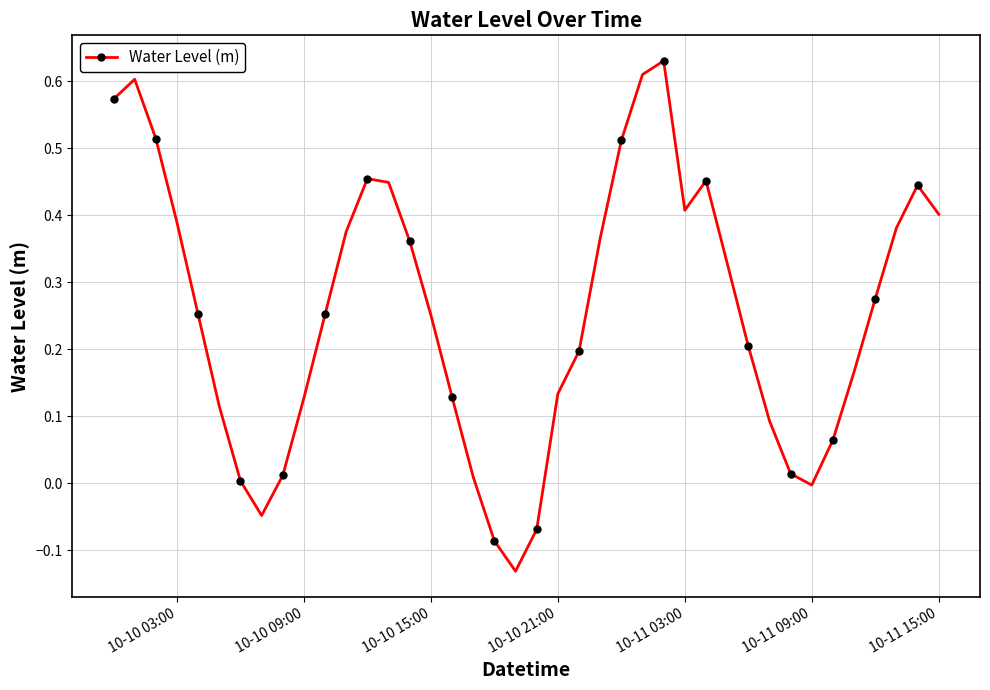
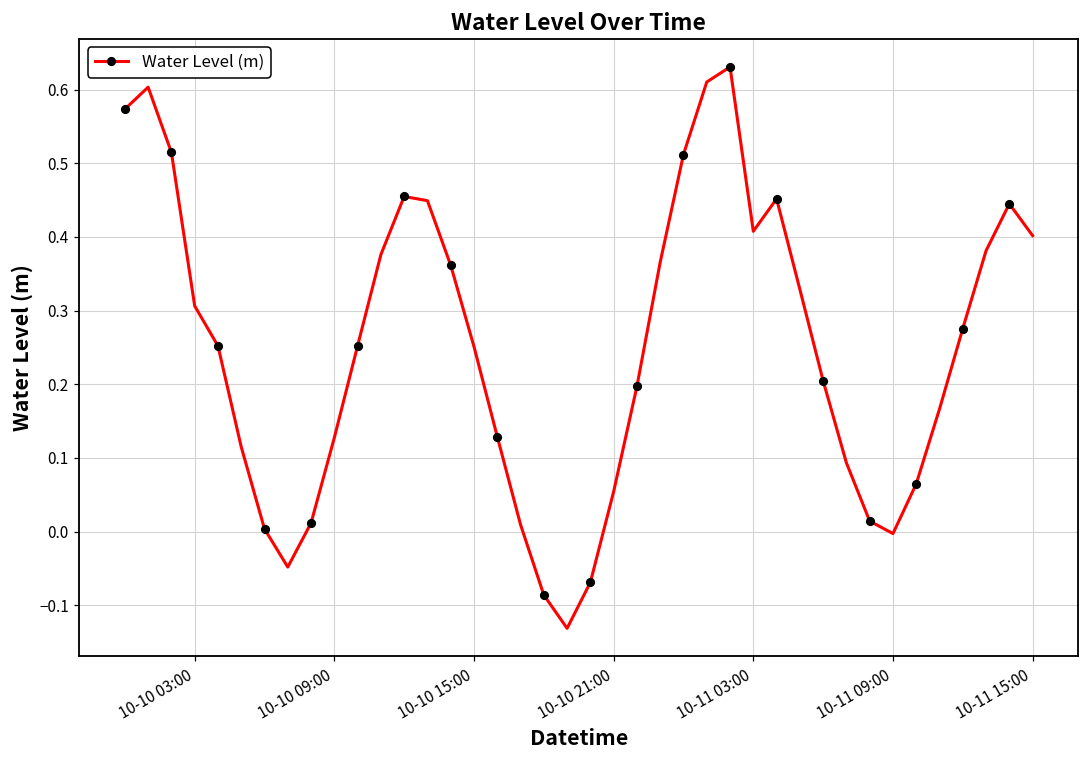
10-10 03:00: 0.39 -> 0.31
10-10 21:00: 0.13 -> 0.05
